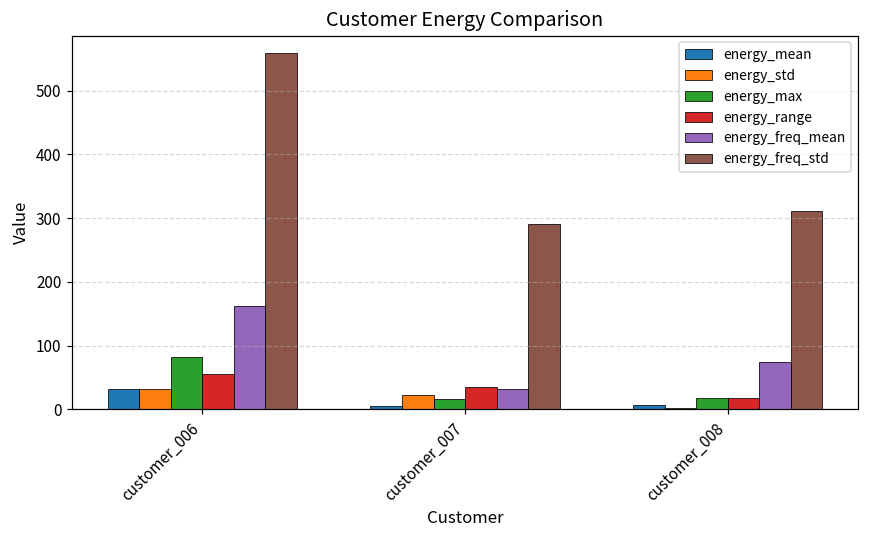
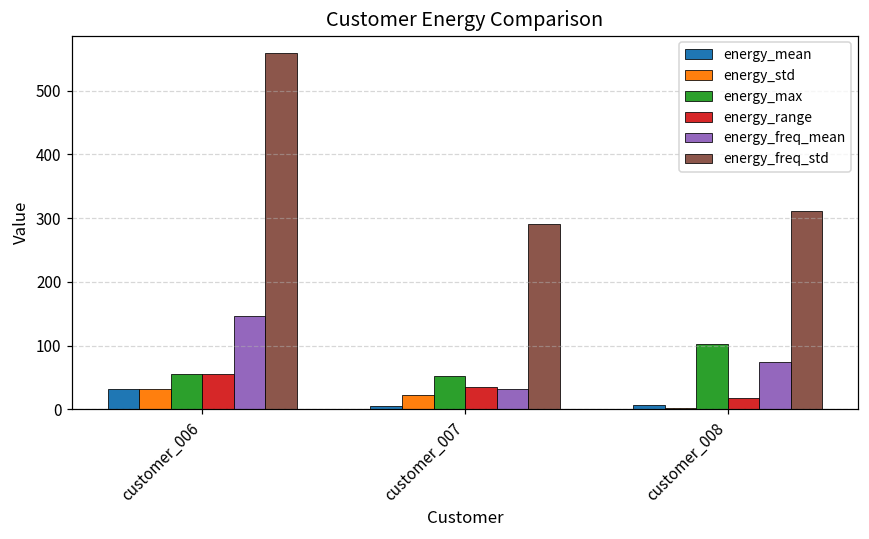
energy_max, customer_006: 80 -> 60
energy_freq_mean, customer_006: 160 -> 150
energy_max, customer_007: 20 -> 50
energy_max, customer_008: 20 -> 100
